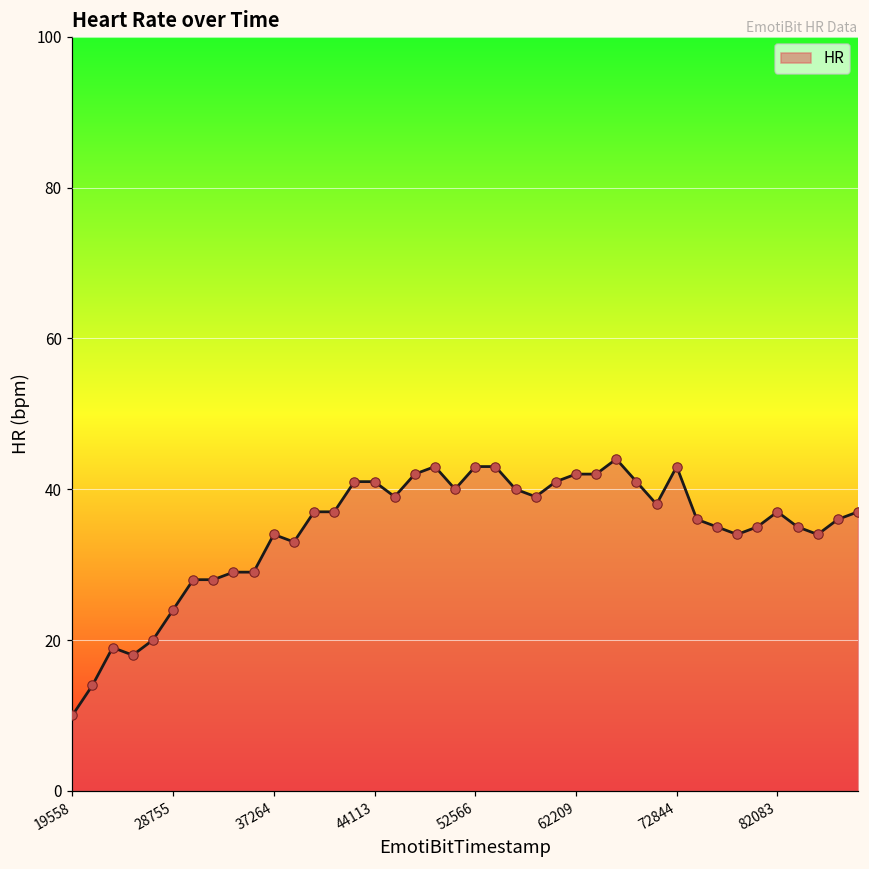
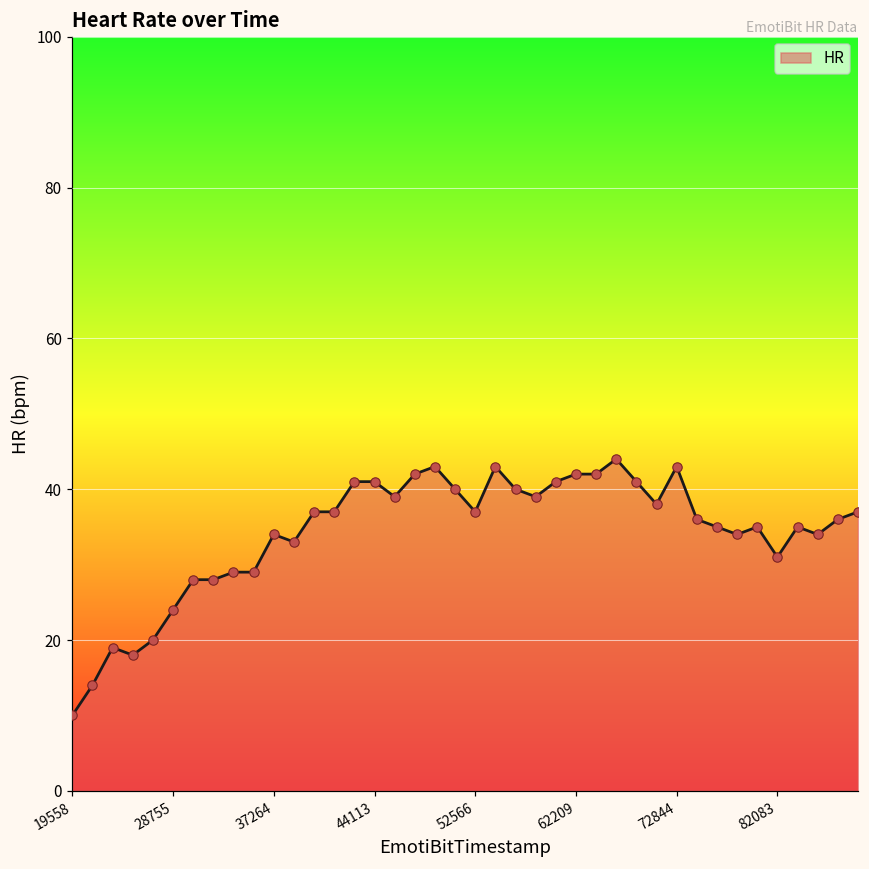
52566: 43 -> 37
82083: 37 -> 31
